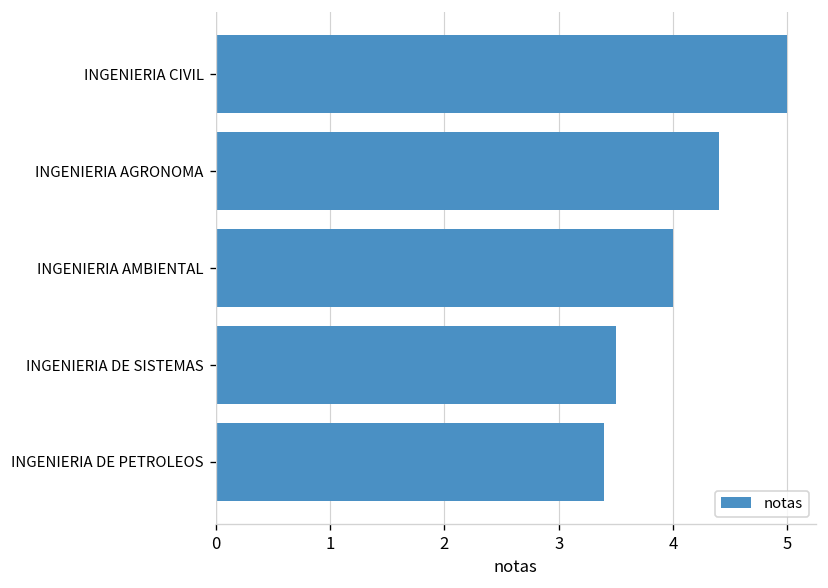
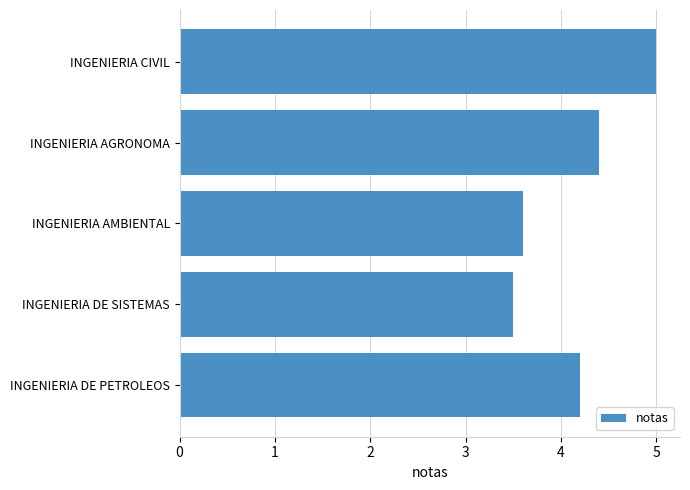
INGENIERIA AMBIENTAL: 4.0 -> 3.6
INGENIERIA DE PETROLEOS: 3.4 -> 4.2
